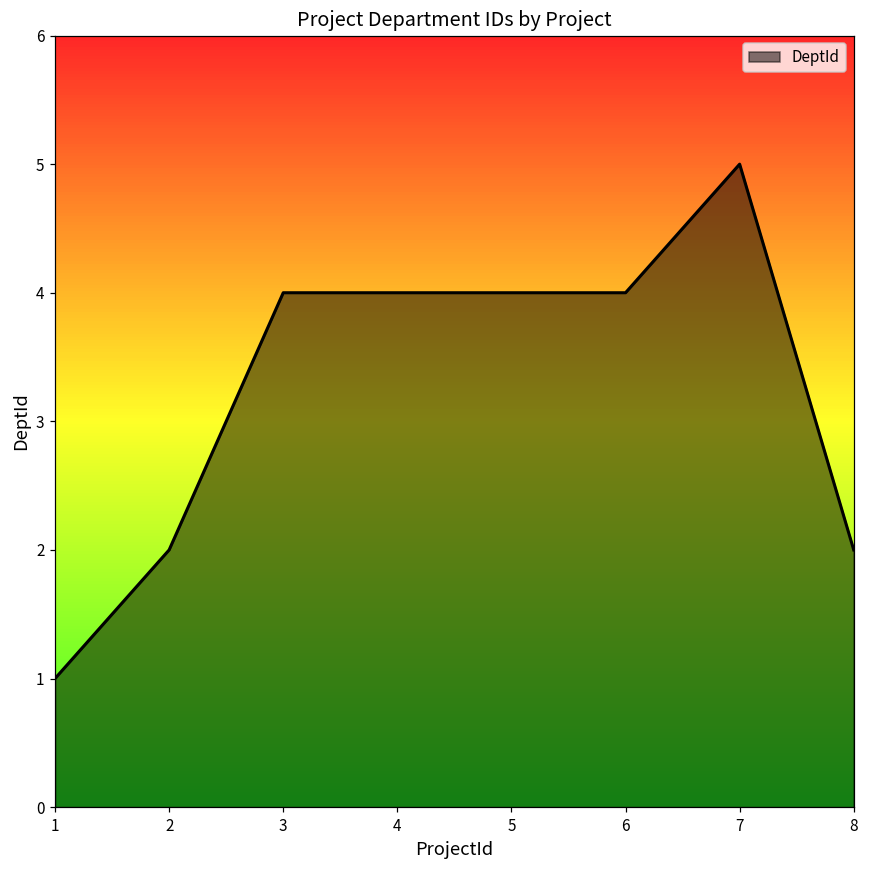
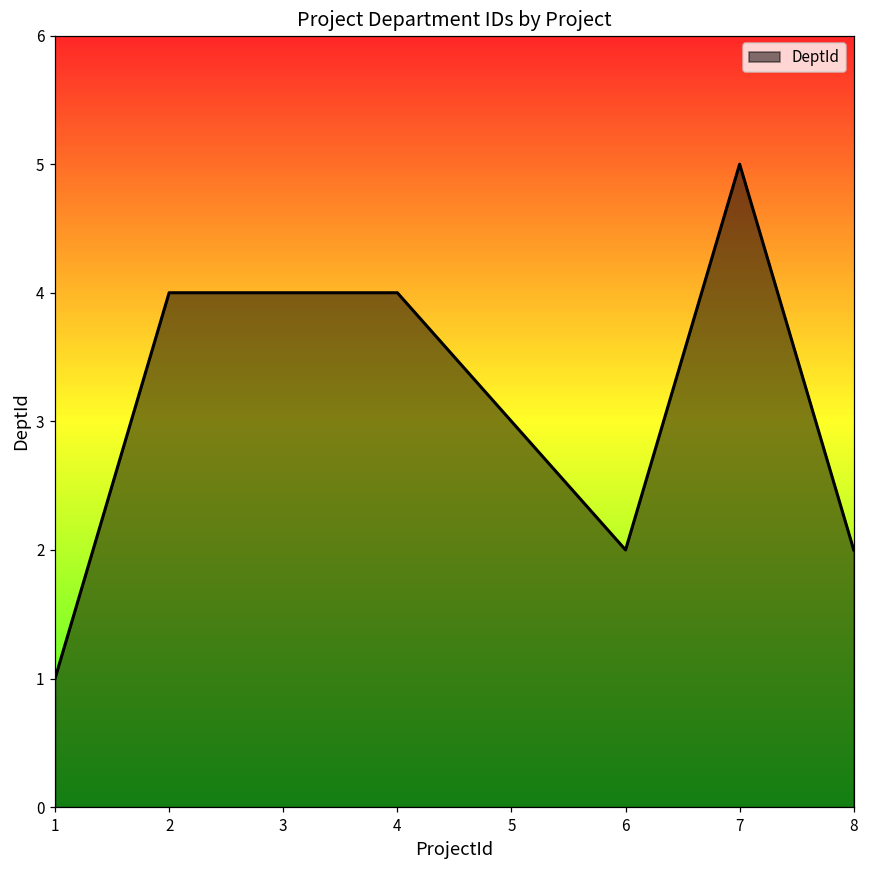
2: 2 -> 4
5: 4 -> 3
6: 4 -> 2
